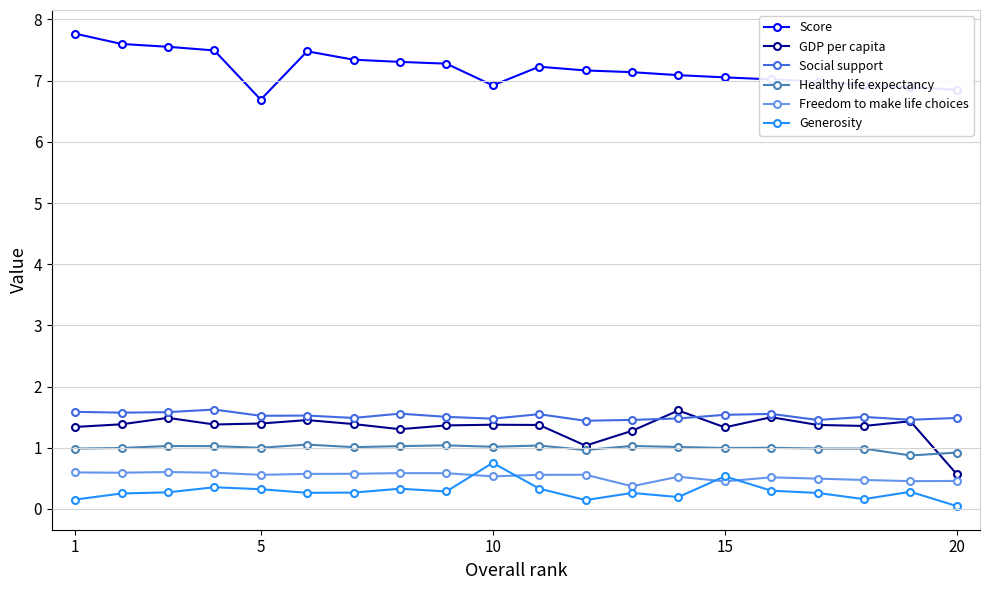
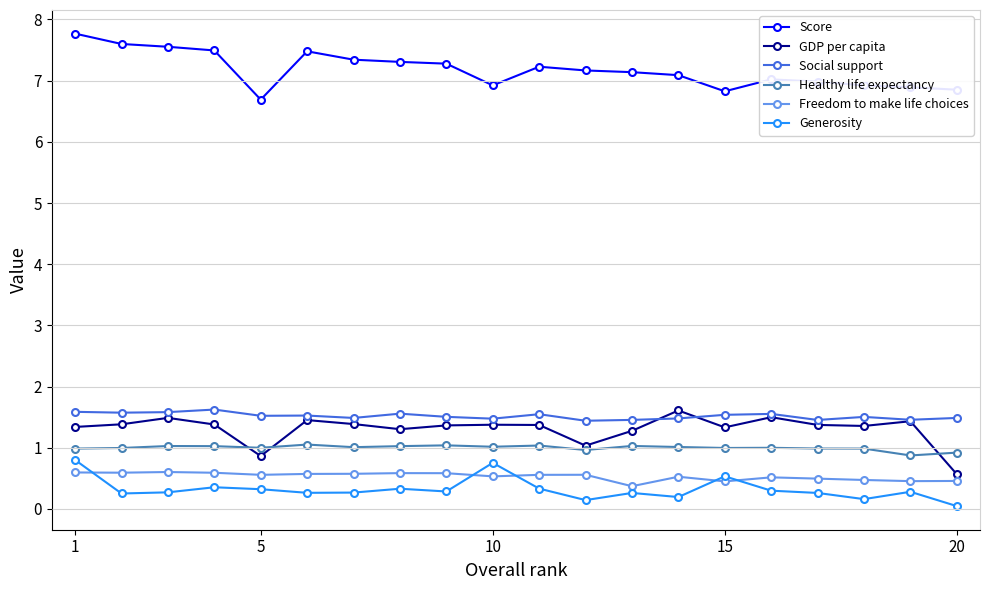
Generosity, 1: 0.2 -> 0.8
GDP per capita, 5: 1.4 -> 0.9
Score, 15: 7.1 -> 6.8
